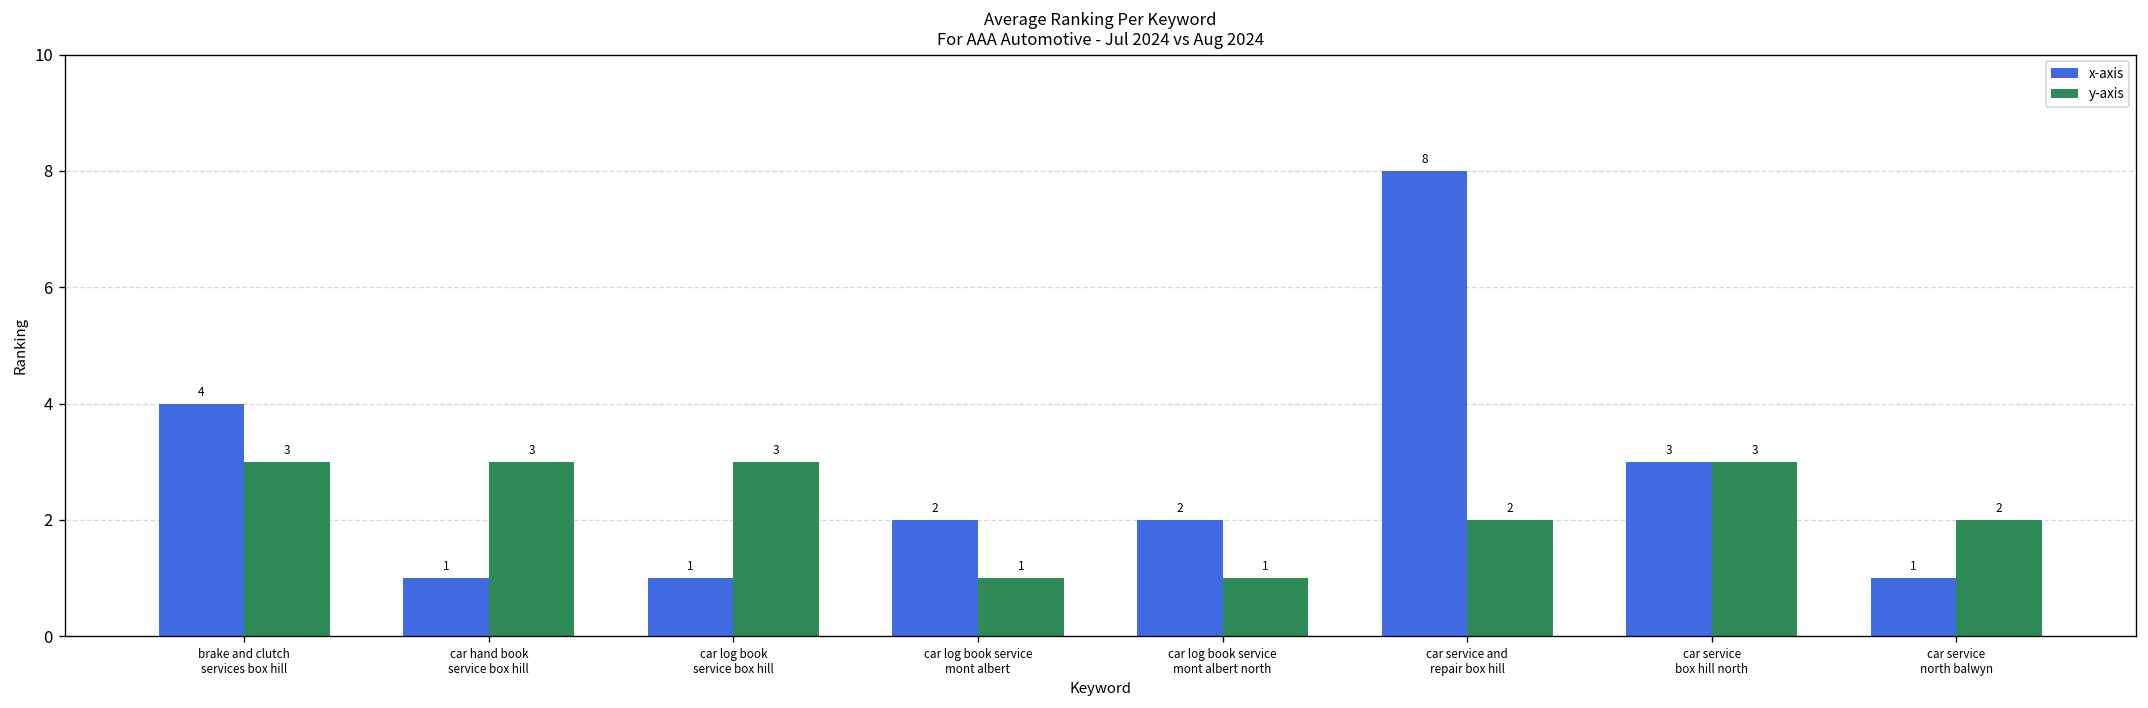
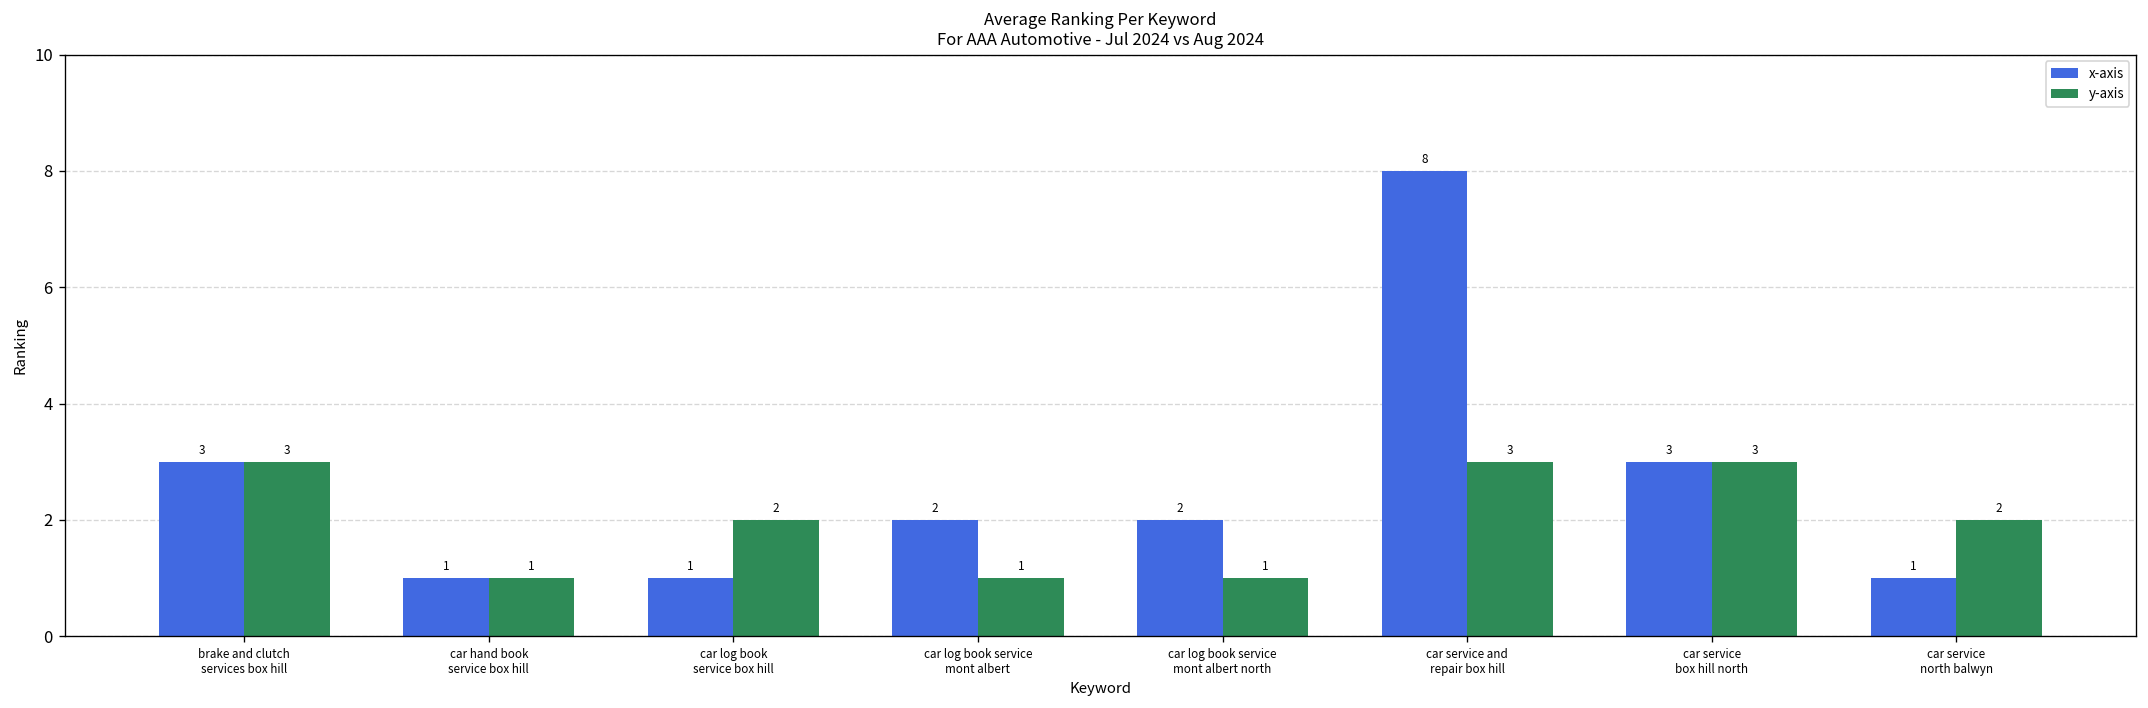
x-axis, brake and clutch services box hill: 4 -> 3
y-axis, car hand book service box hill: 3 -> 1
y-axis, car log book service box hill: 3 -> 2
y-axis, car service and repair box hill: 2 -> 3
